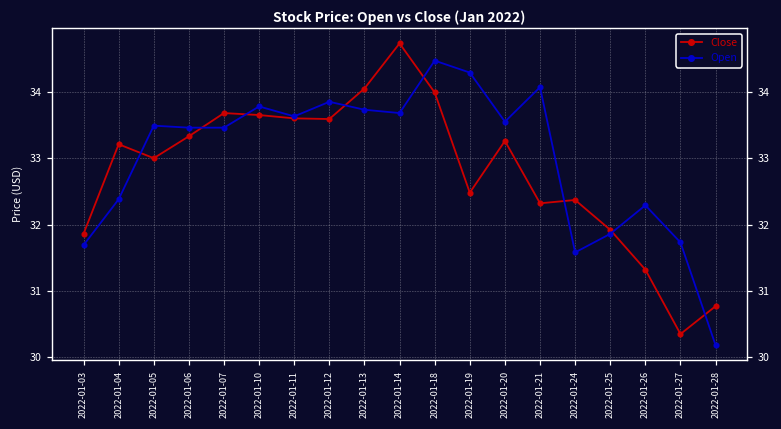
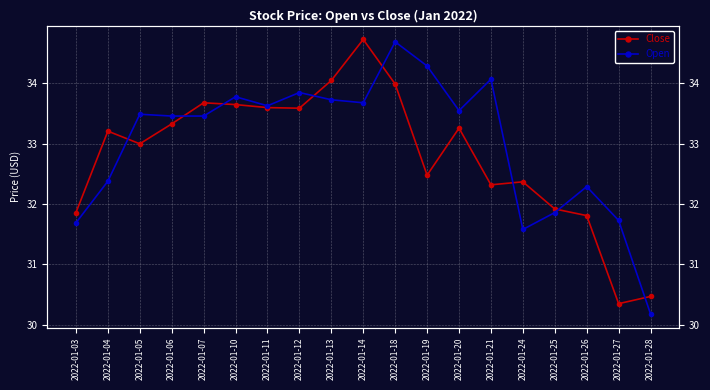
Open, 2022-01-18: 34.5 -> 34.7
Close, 2022-01-26: 31.3 -> 31.8
Close, 2022-01-28: 30.8 -> 30.5
